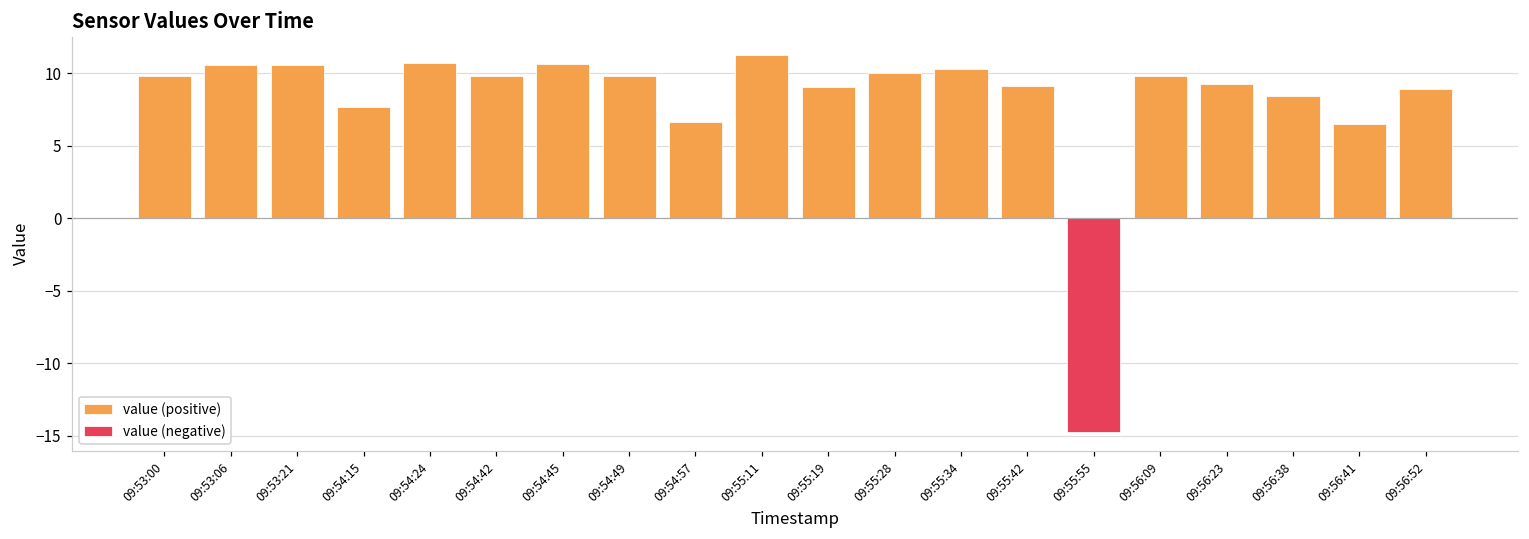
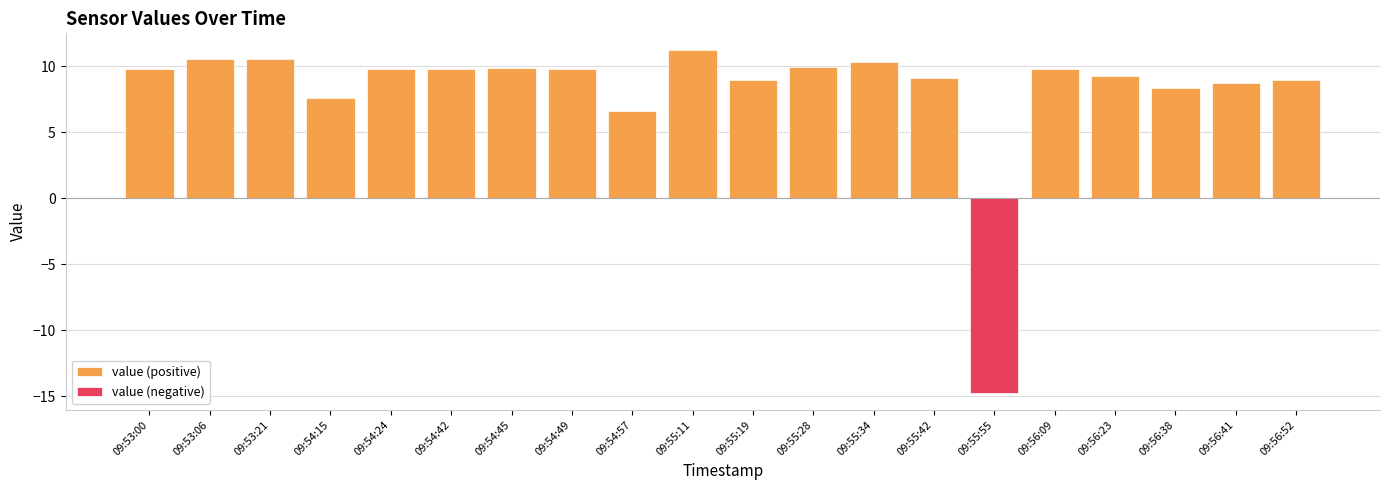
value (positive), 09:54:24: 10.7 -> 9.8
value (positive), 09:54:45: 10.6 -> 9.8
value (positive), 09:56:41: 6.5 -> 8.8
